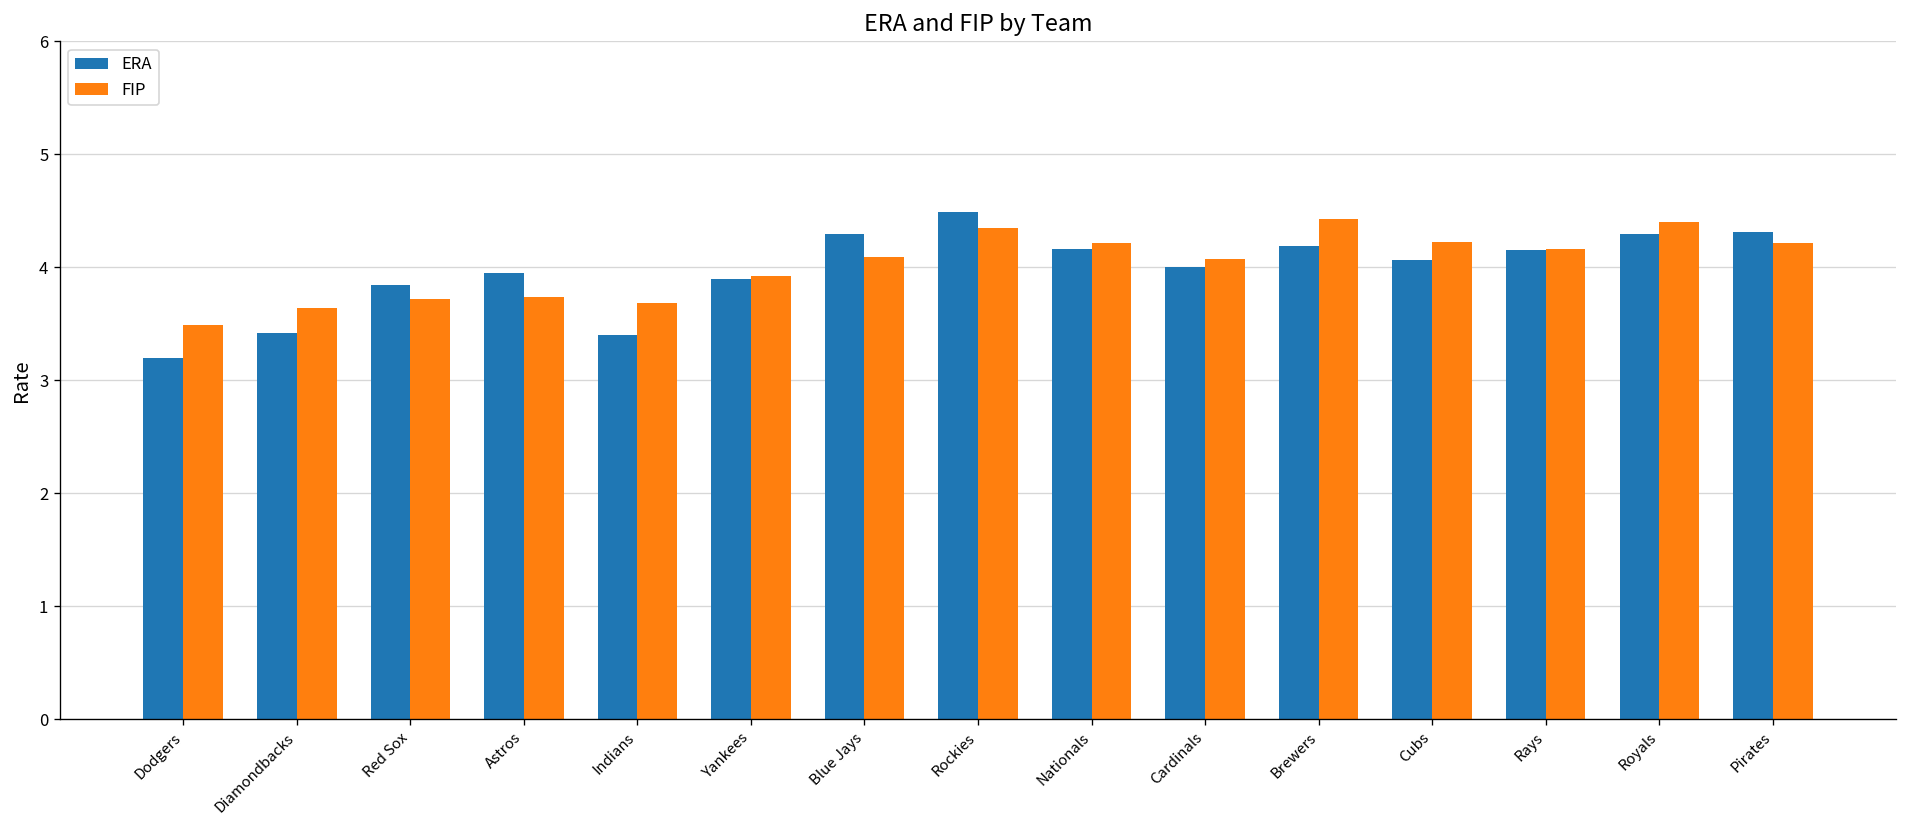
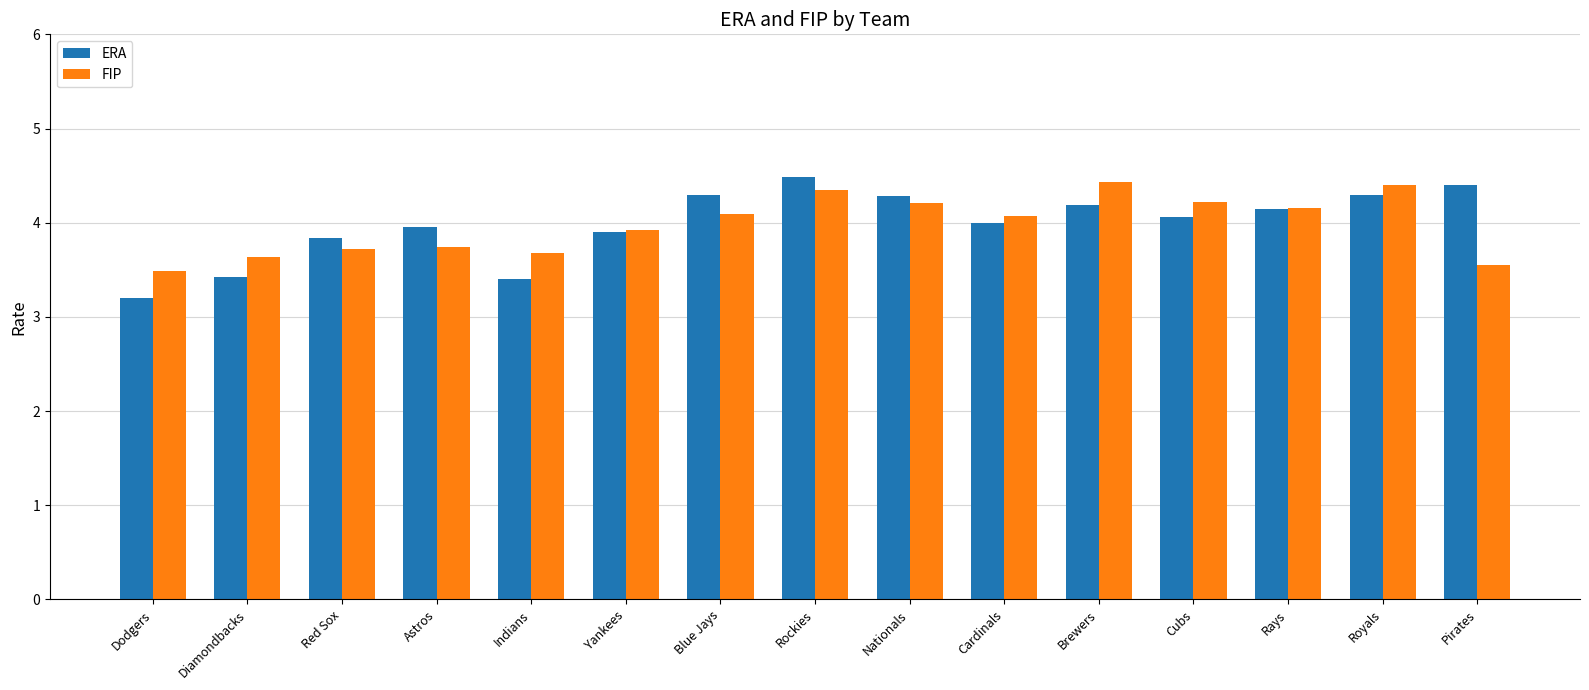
ERA, Nationals: 4.2 -> 4.3
ERA, Pirates: 4.3 -> 4.4
FIP, Pirates: 4.2 -> 3.6
